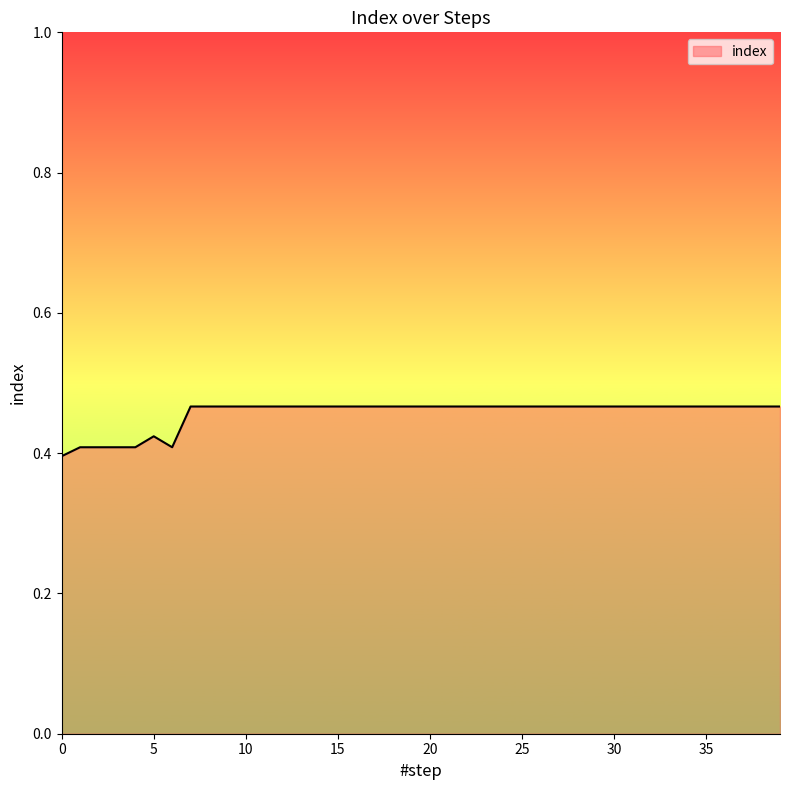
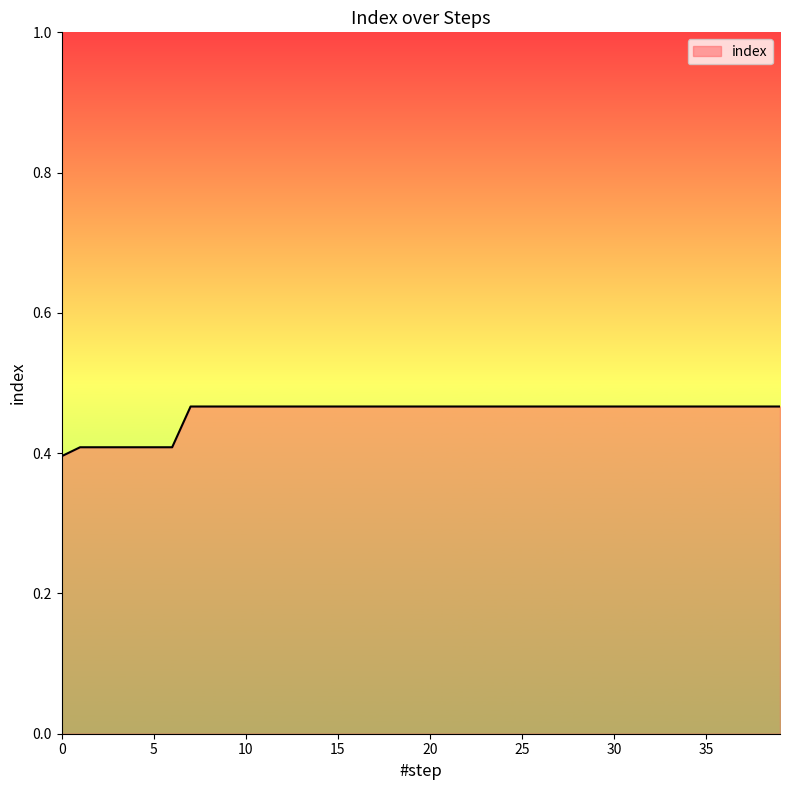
5: 0.42 -> 0.41
